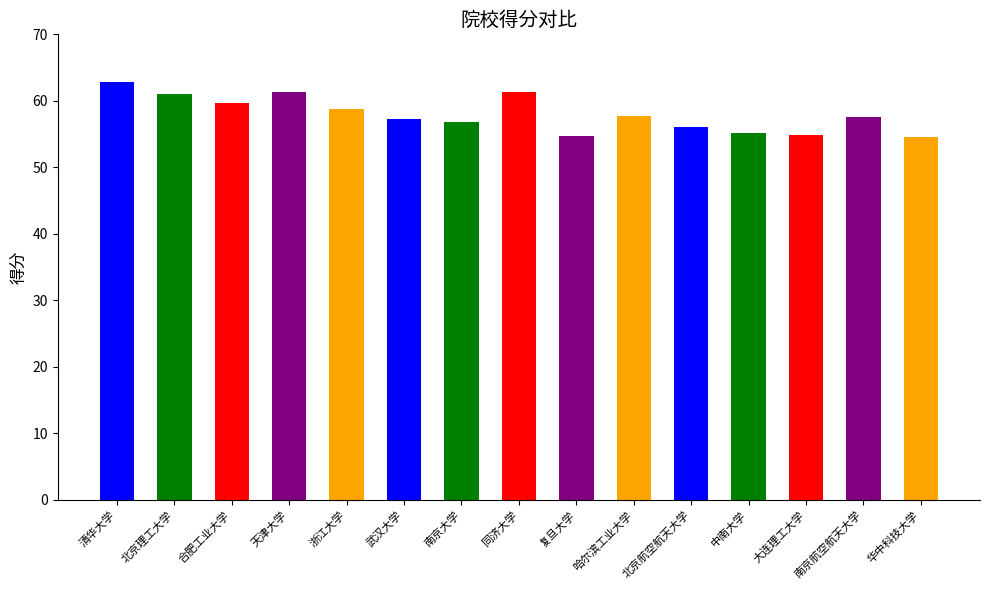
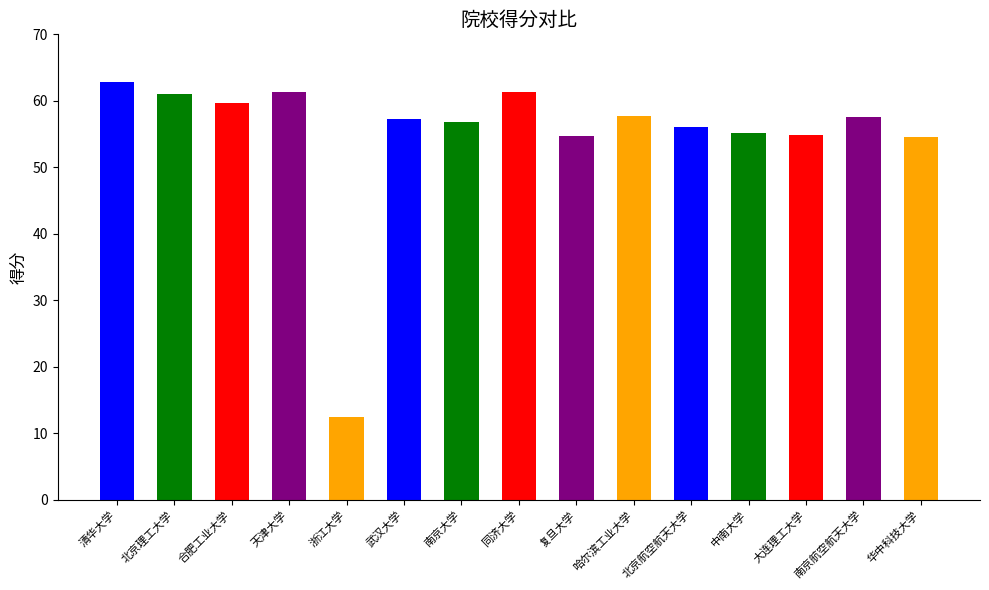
浙江大学: 59 -> 13
